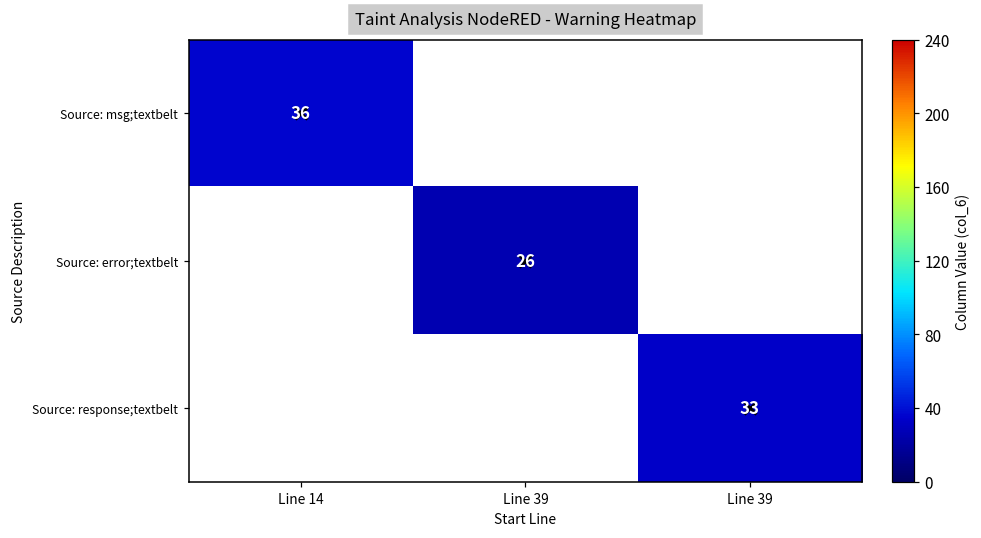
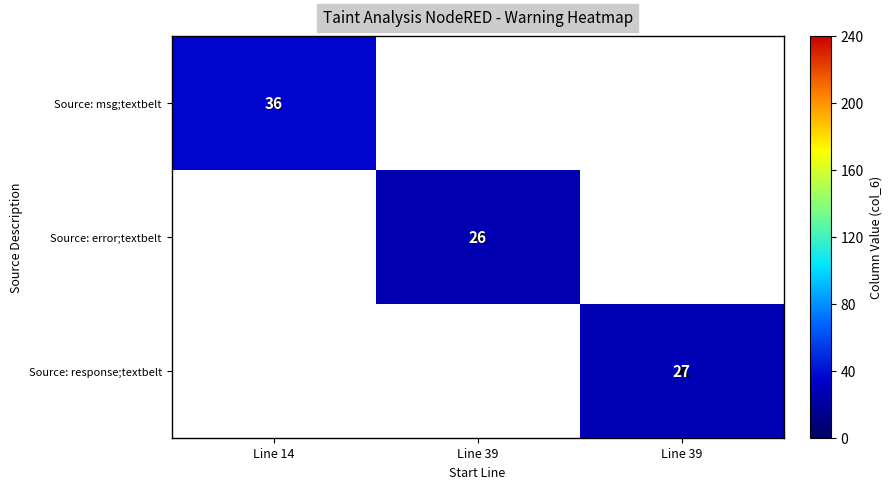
Source: response;textbelt, Line 39: 33 -> 27
